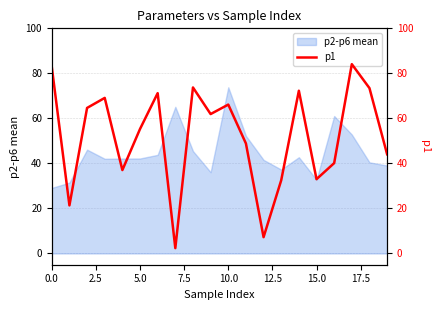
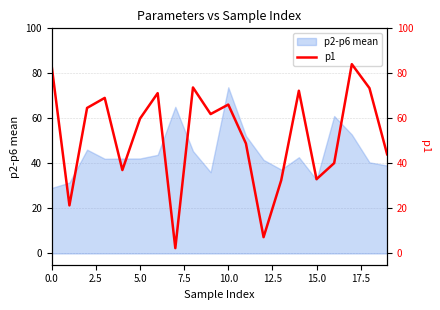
p1, 5.0: 55 -> 60
